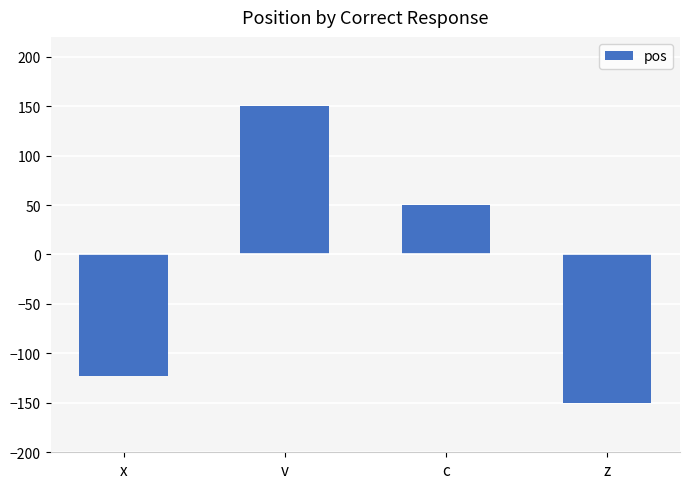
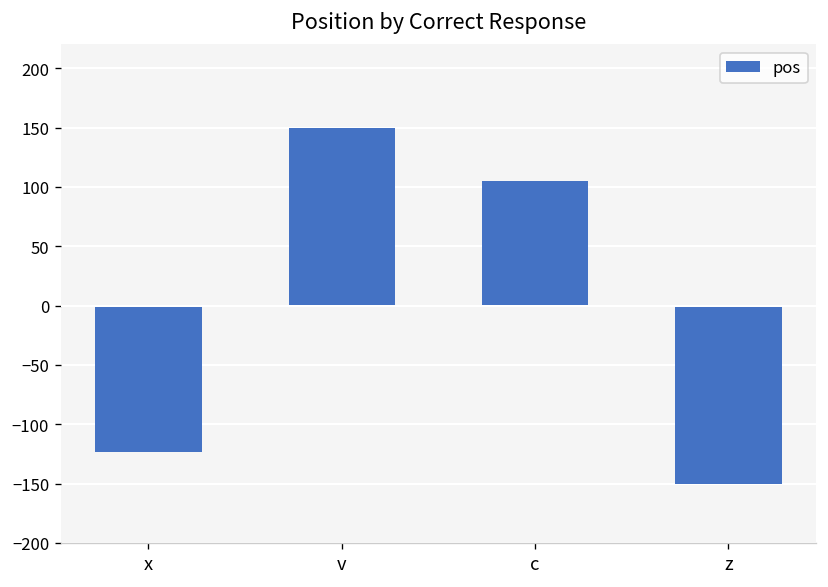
c: 50 -> 110
